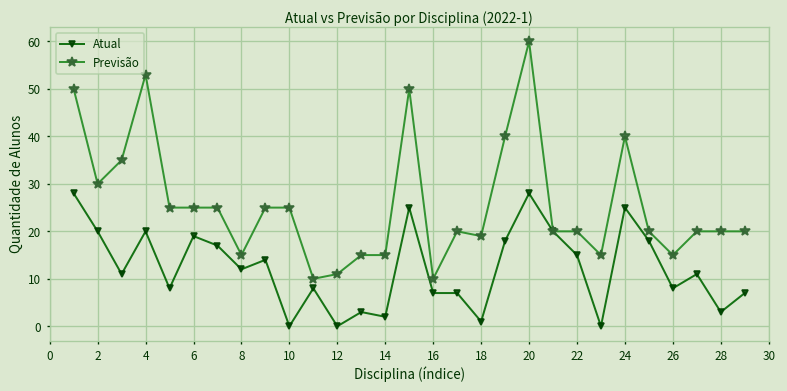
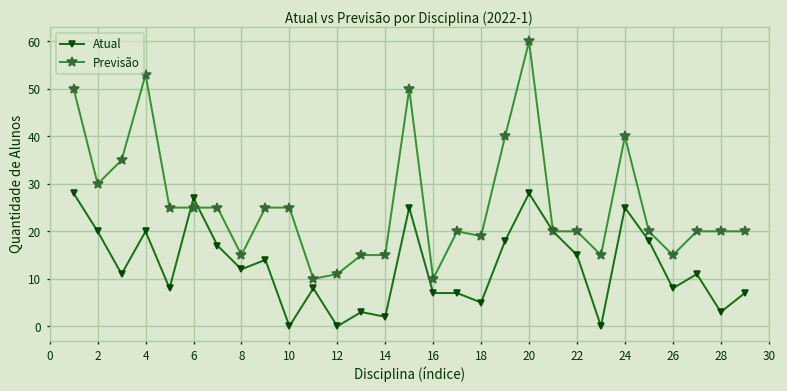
Atual, 6: 19 -> 27
Atual, 18: 1 -> 5
